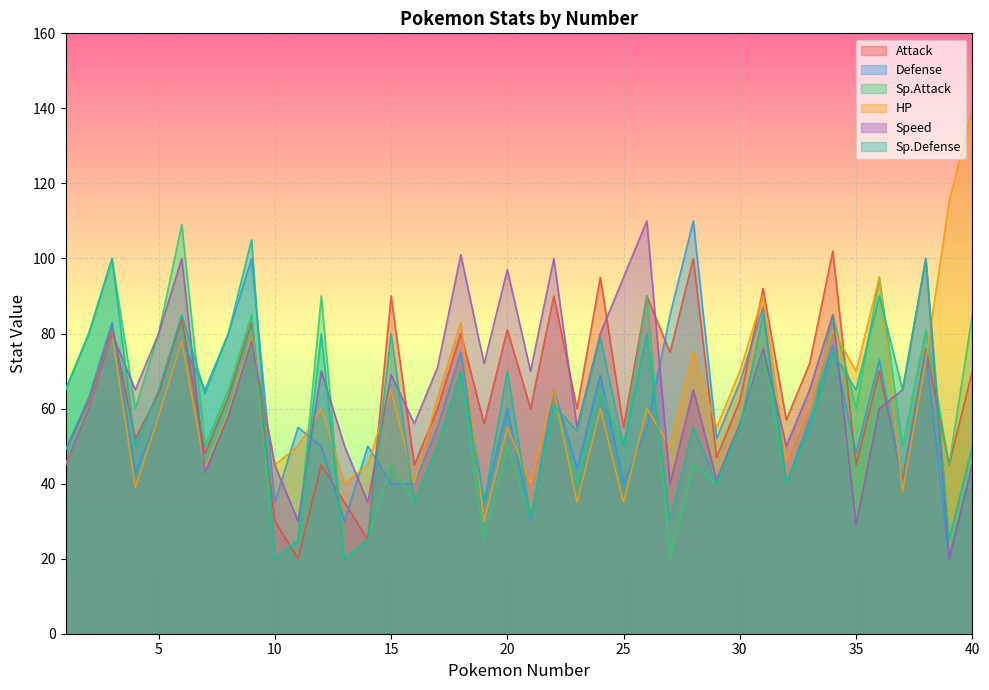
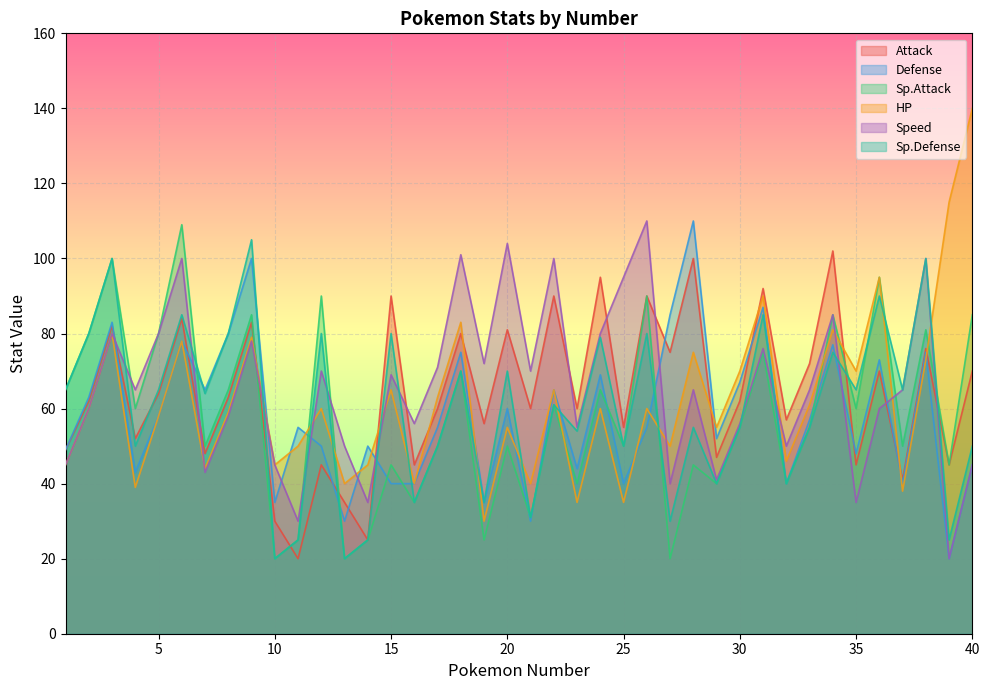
Speed, 20: 97 -> 104
Speed, 35: 29 -> 35
